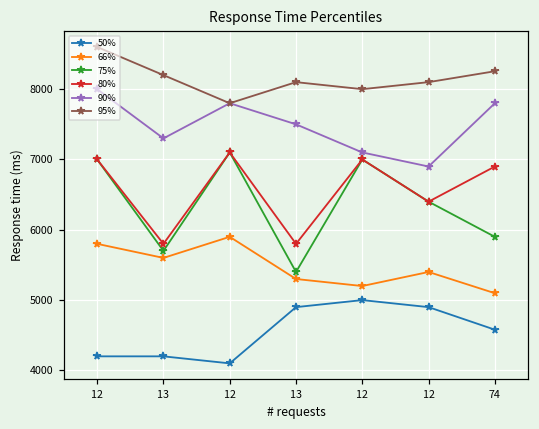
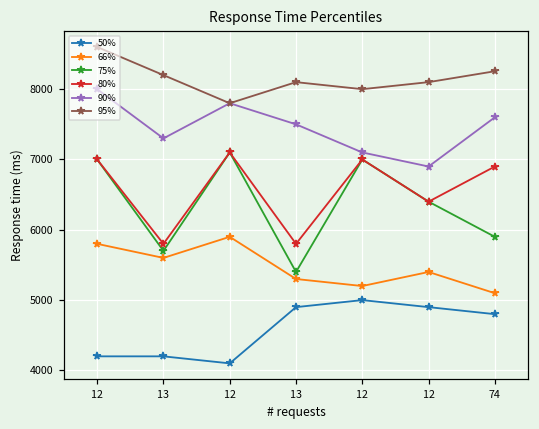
50%, 74: 4600 -> 4800
90%, 74: 7800 -> 7600
